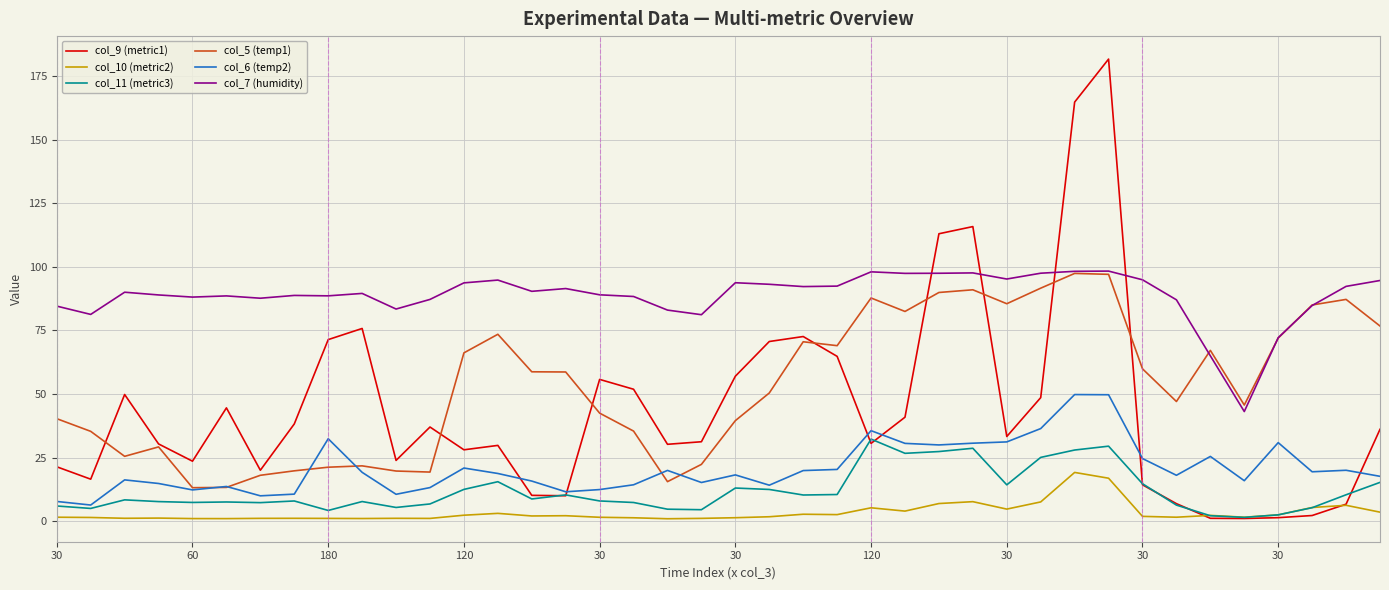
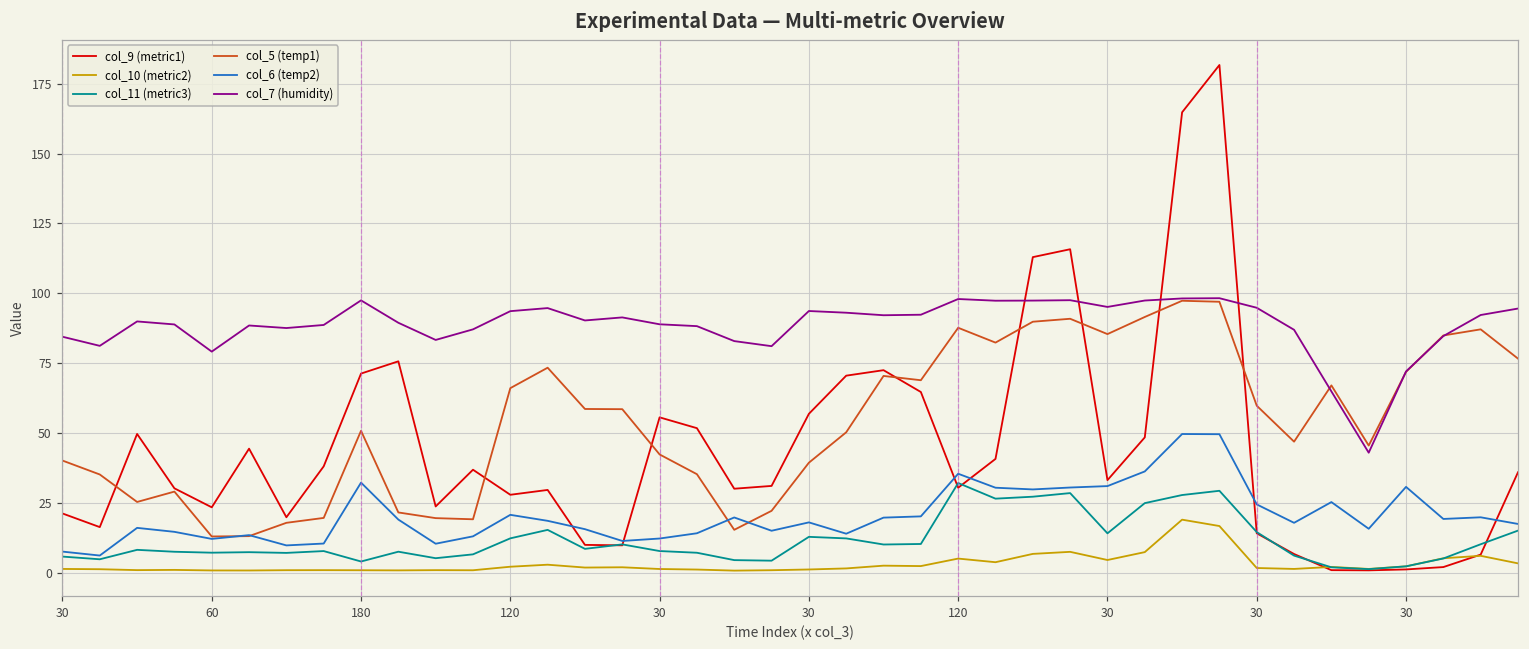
col_7 (humidity), 60: 88 -> 79
col_5 (temp1), 180: 21 -> 51
col_7 (humidity), 180: 89 -> 98
